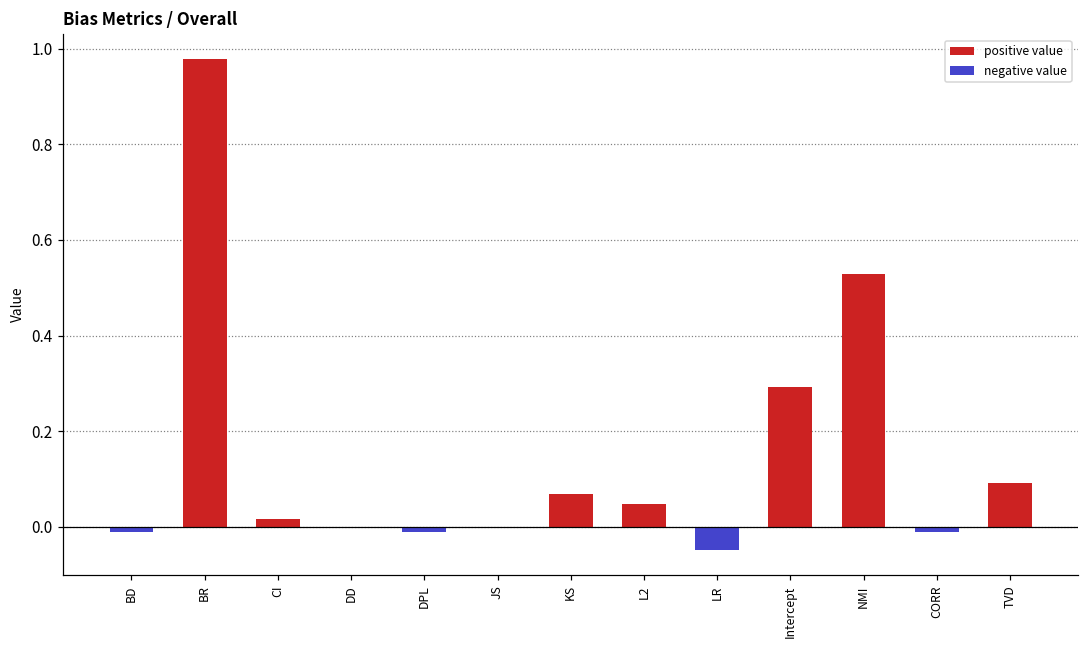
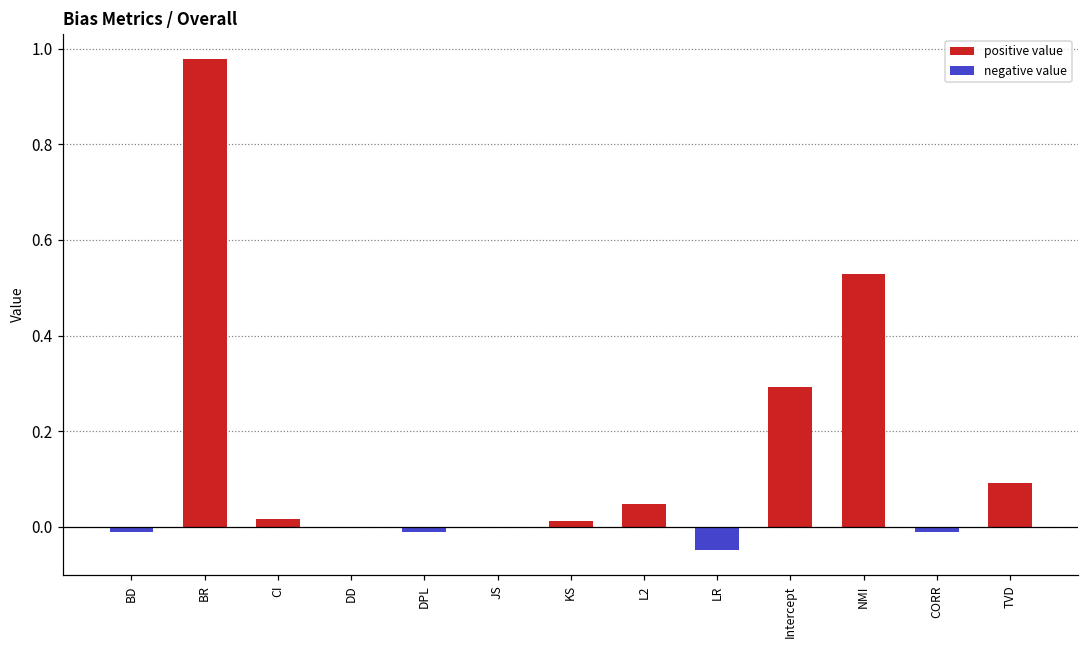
KS: 0.07 -> 0.01
